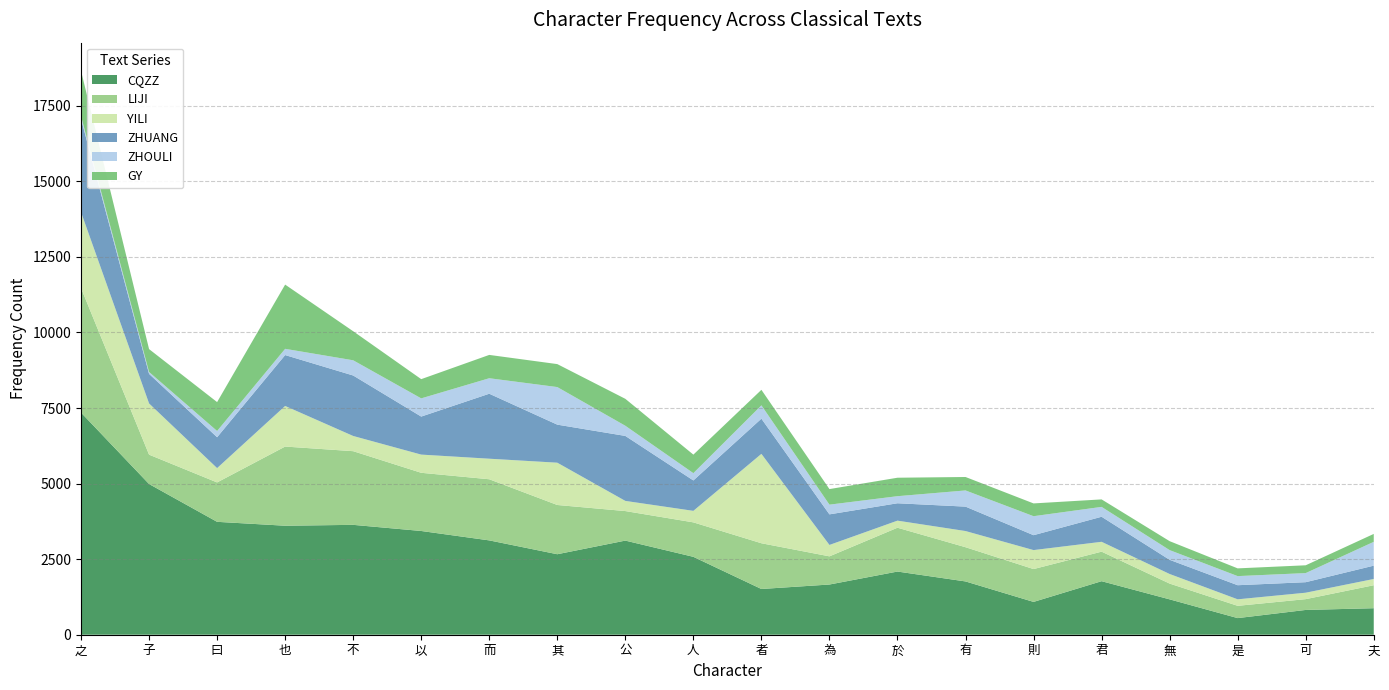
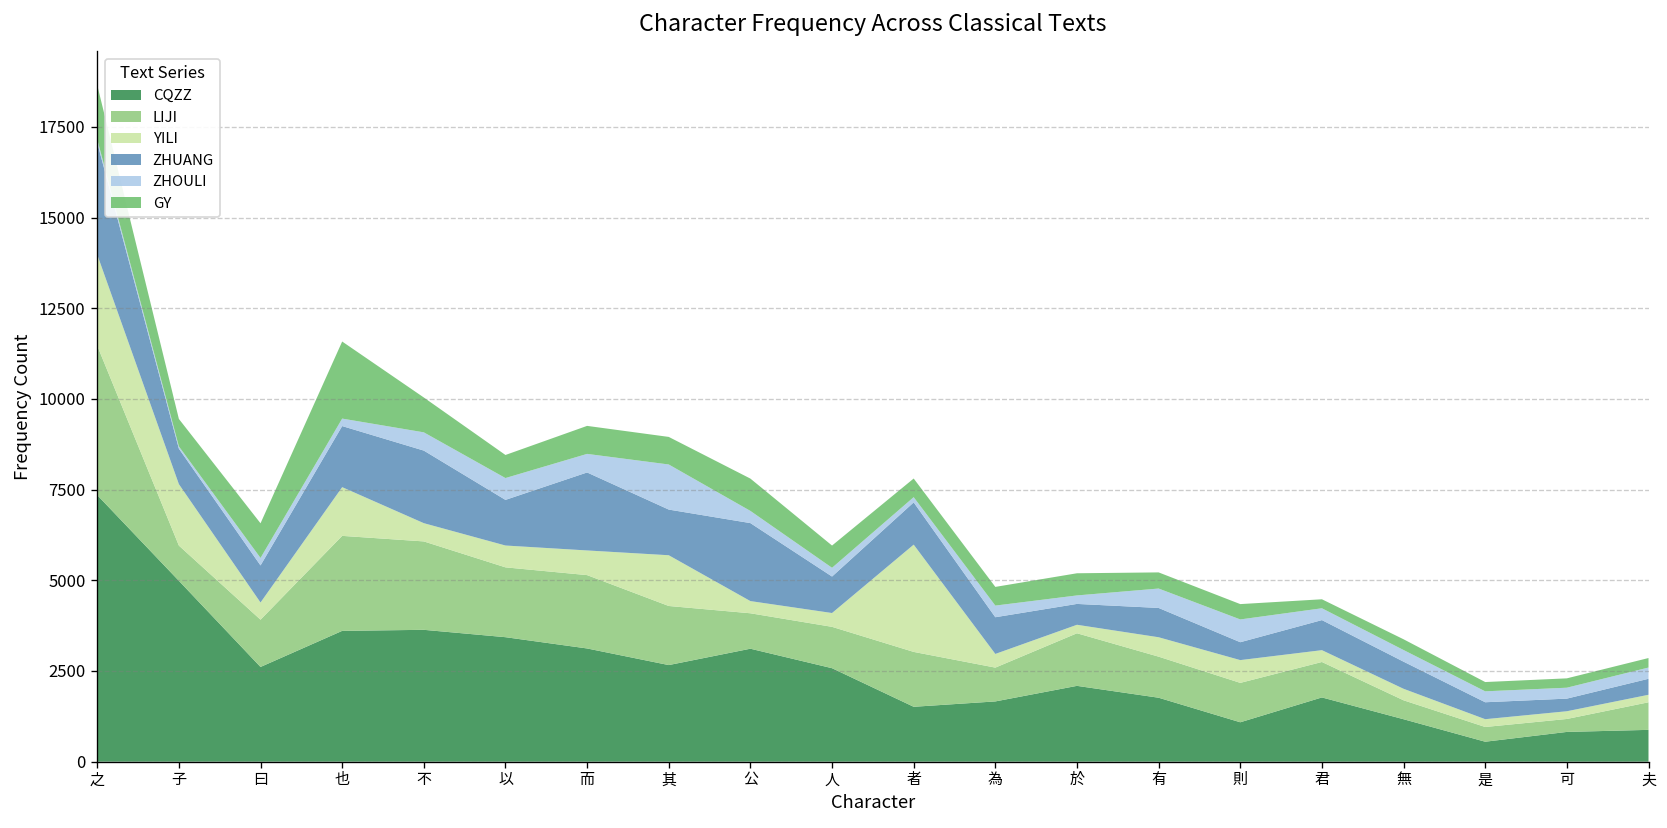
CQZZ, 曰: 3700 -> 2600
ZHOULI, 者: 400 -> 100
ZHUANG, 無: 500 -> 700
ZHOULI, 夫: 800 -> 300
